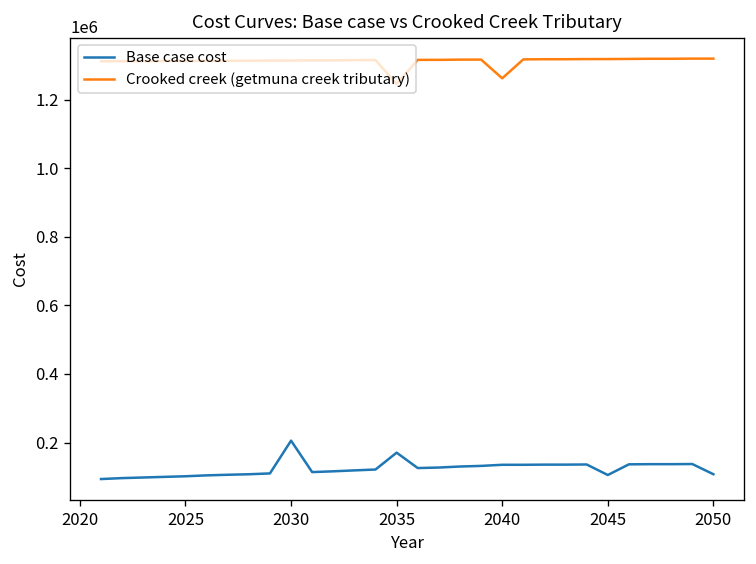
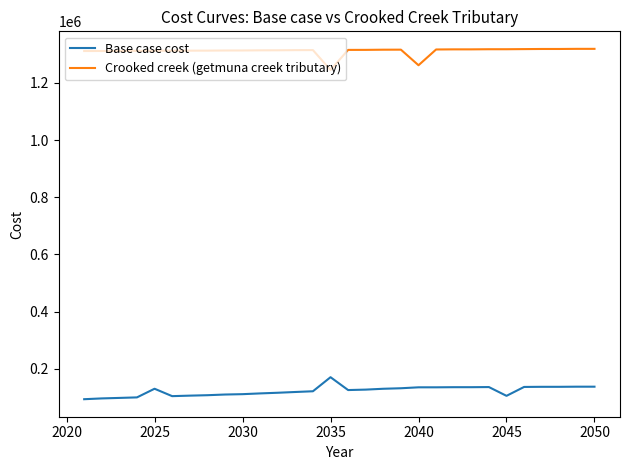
Base case cost, 2025: 100000 -> 130000
Base case cost, 2030: 210000 -> 110000
Base case cost, 2050: 110000 -> 140000
